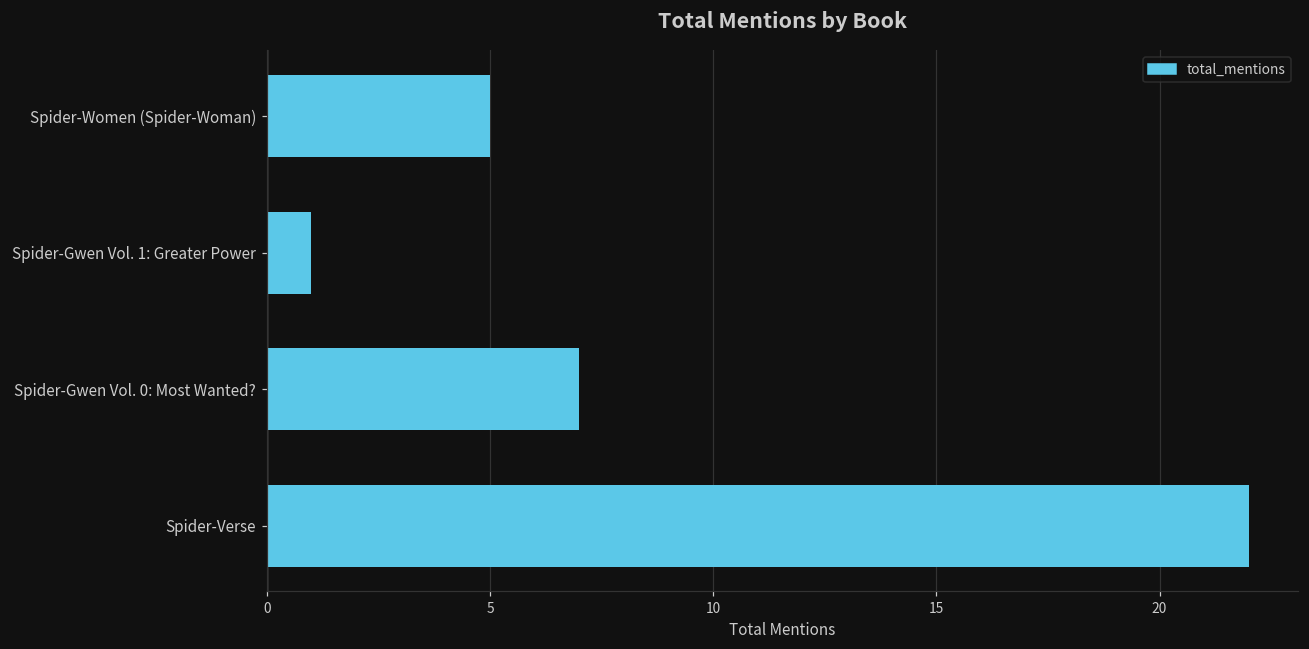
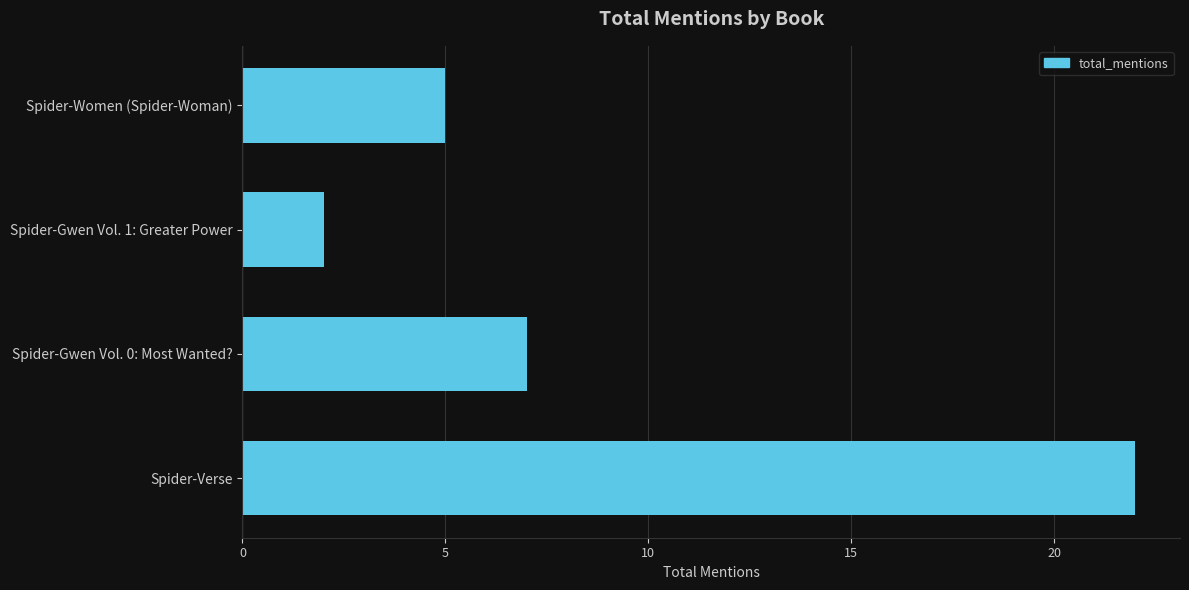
Spider-Gwen Vol. 1: Greater Power: 1 -> 2
